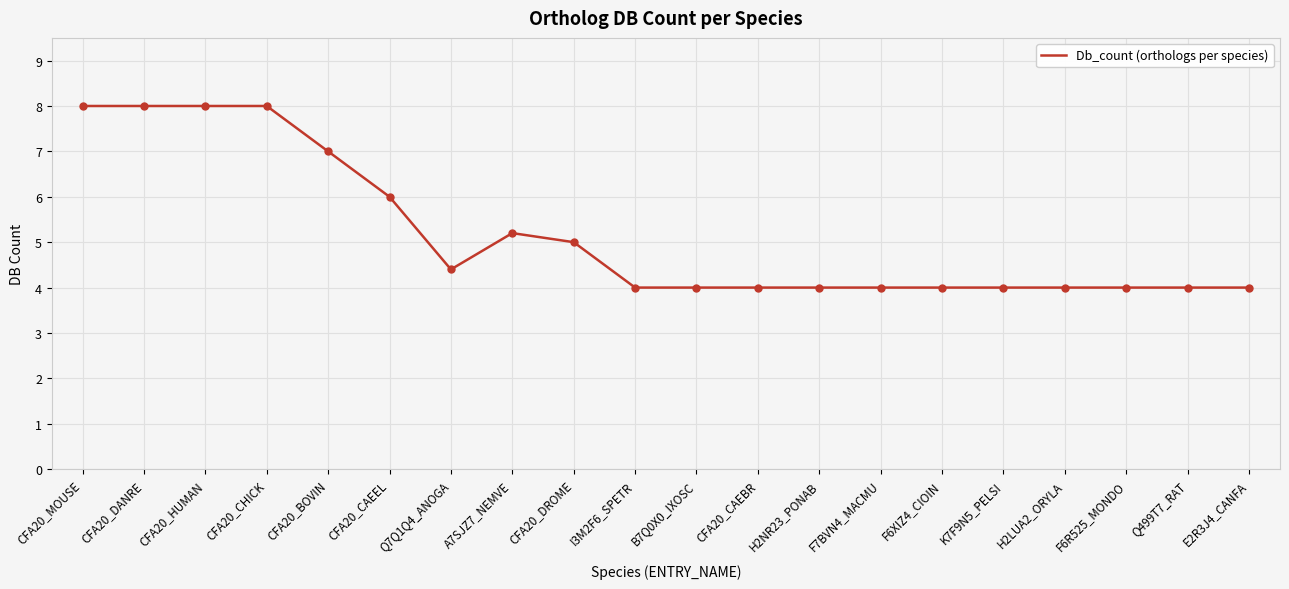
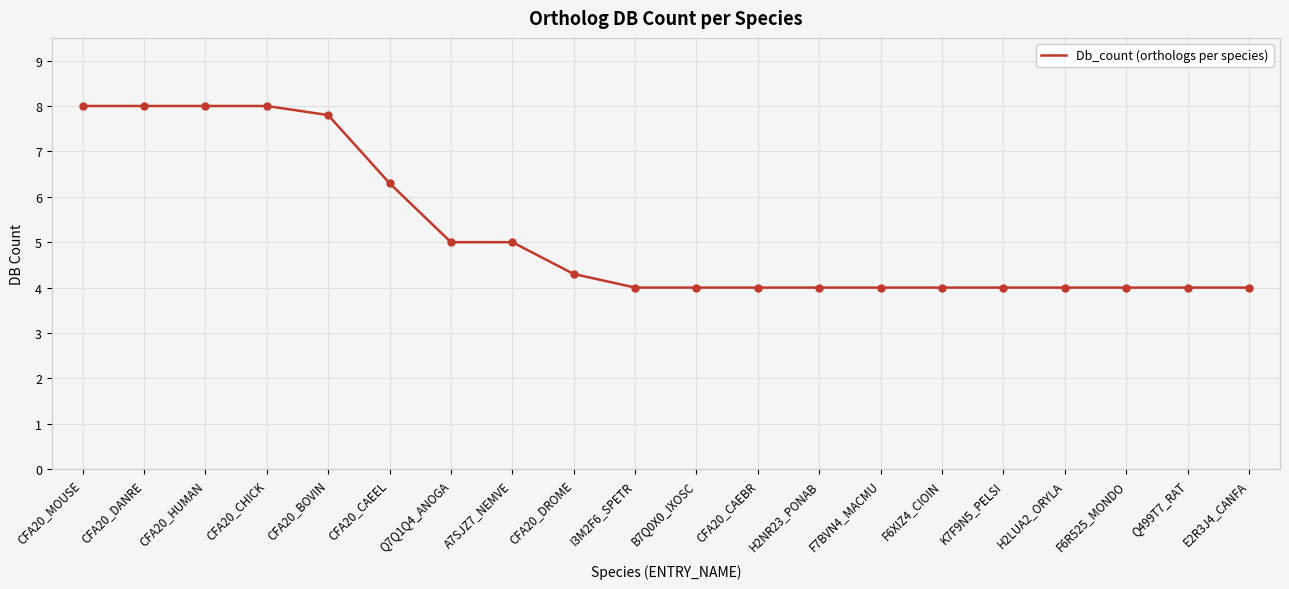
CFA20_BOVIN: 7.0 -> 7.8
CFA20_CAEEL: 6.0 -> 6.3
Q7Q1Q4_ANOGA: 4.4 -> 5.0
A7SJZ7_NEMVE: 5.2 -> 5.0
CFA20_DROME: 5.0 -> 4.3
